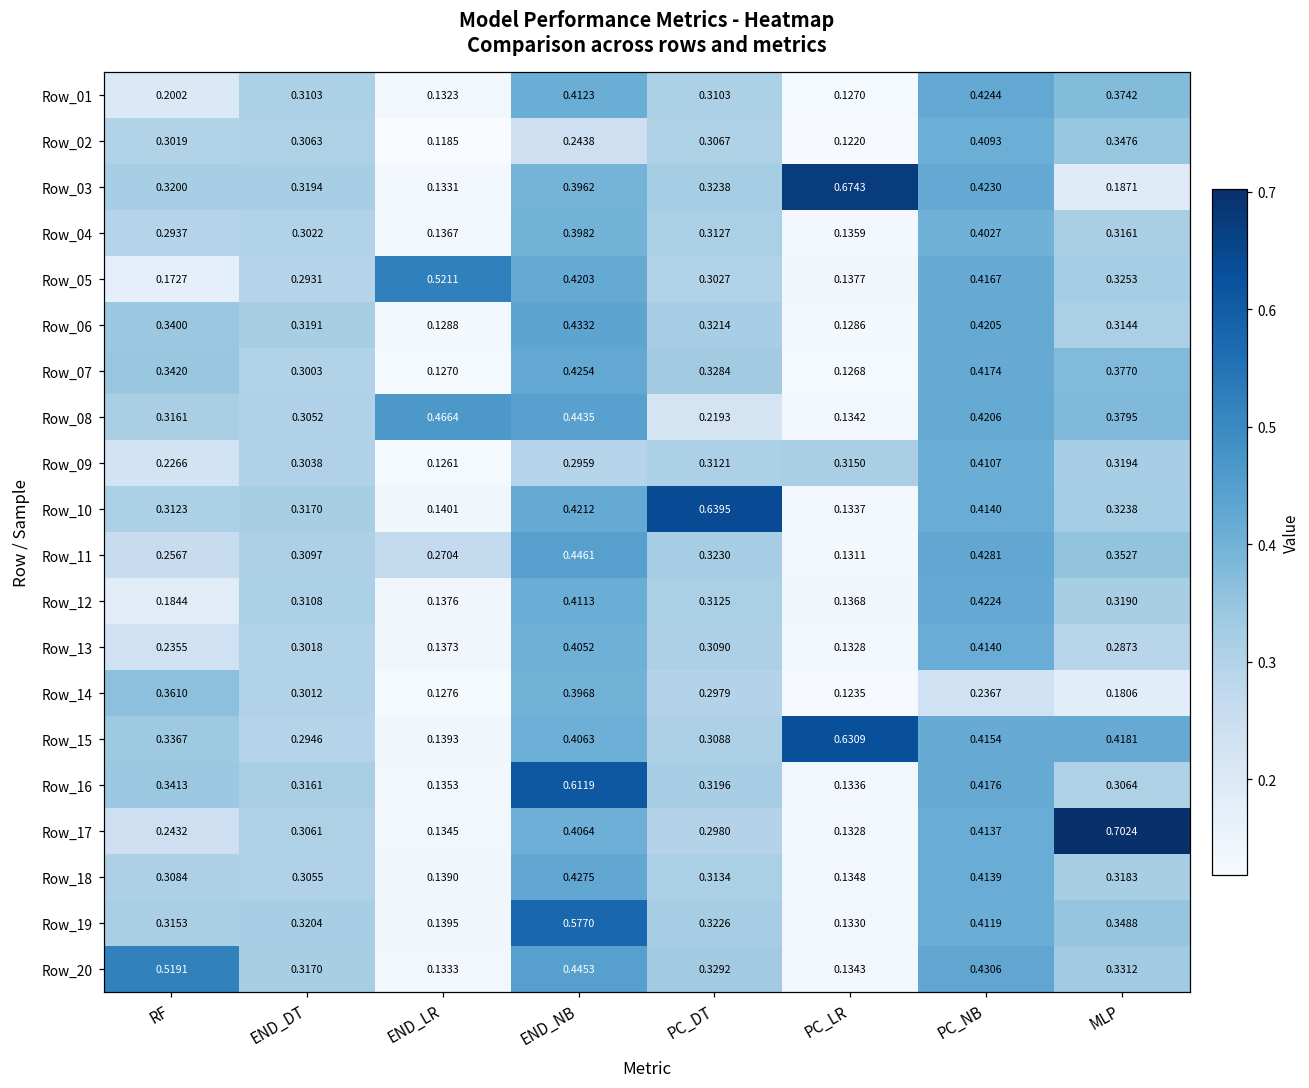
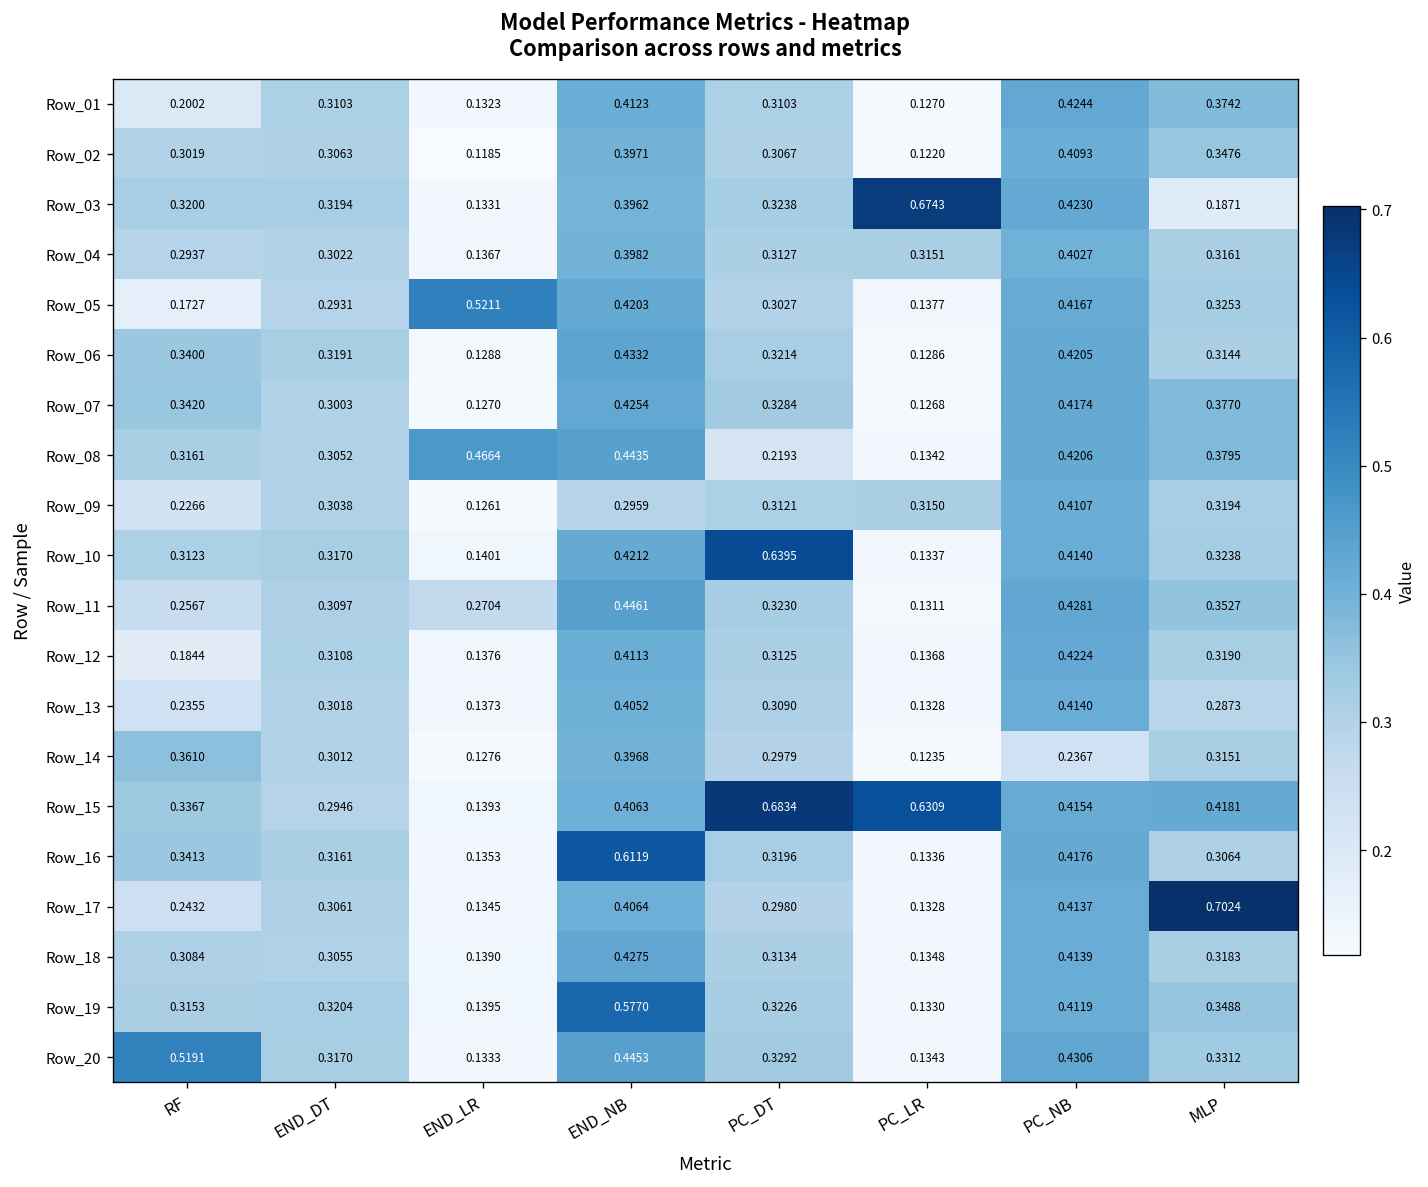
Row_02, END_NB: 0.2438 -> 0.3971
Row_04, PC_LR: 0.1359 -> 0.3151
Row_14, MLP: 0.1806 -> 0.3151
Row_15, PC_DT: 0.3088 -> 0.6834
